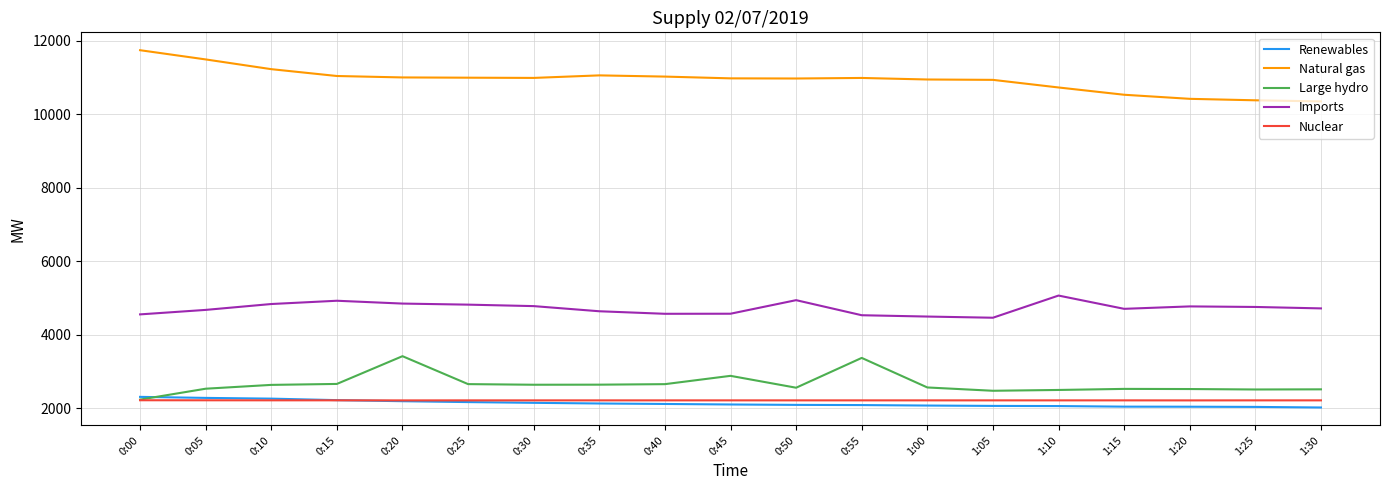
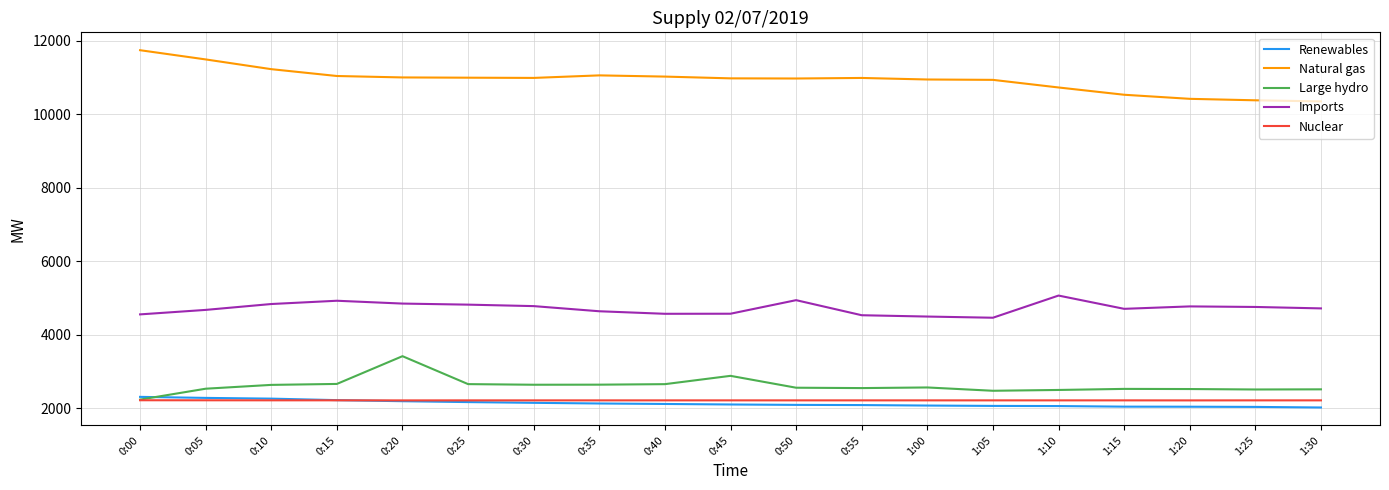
Large hydro, 0:55: 3400 -> 2500
